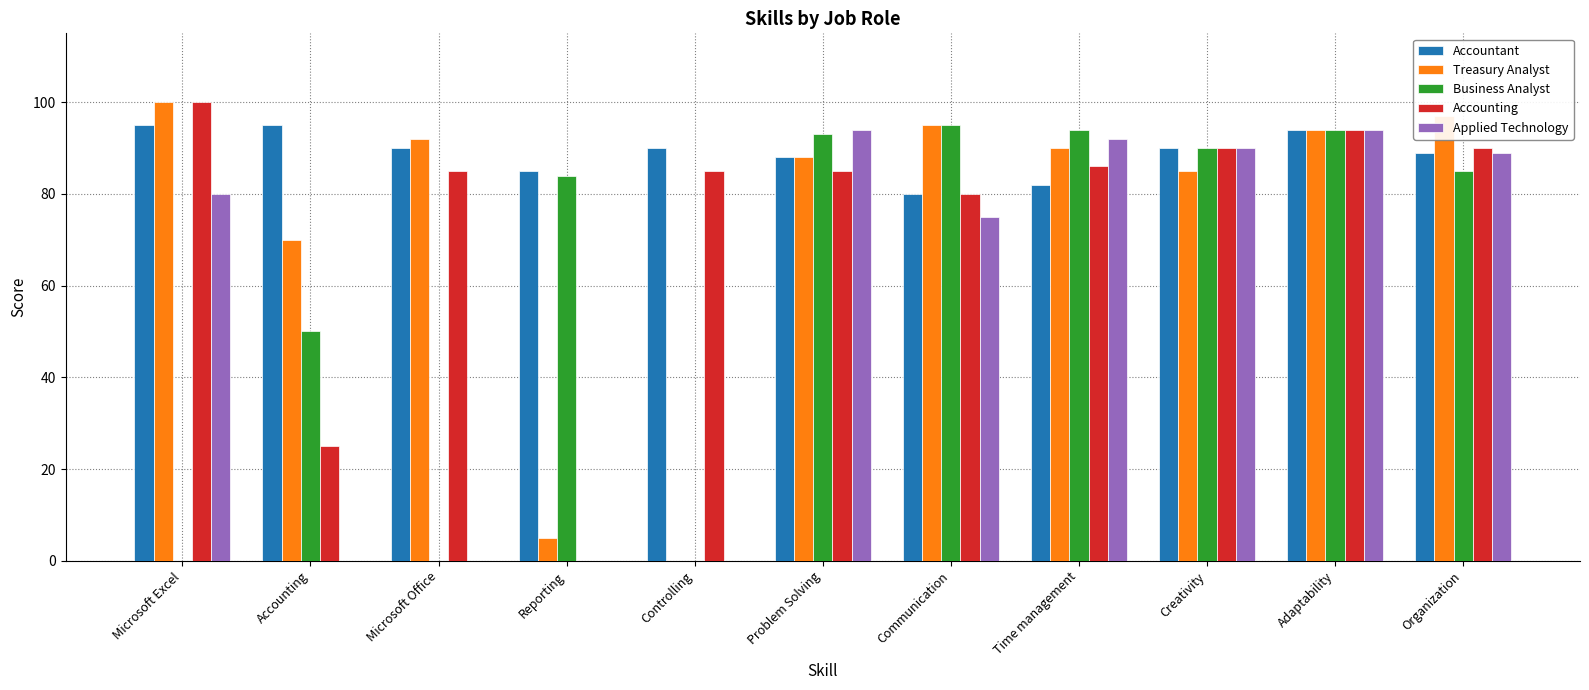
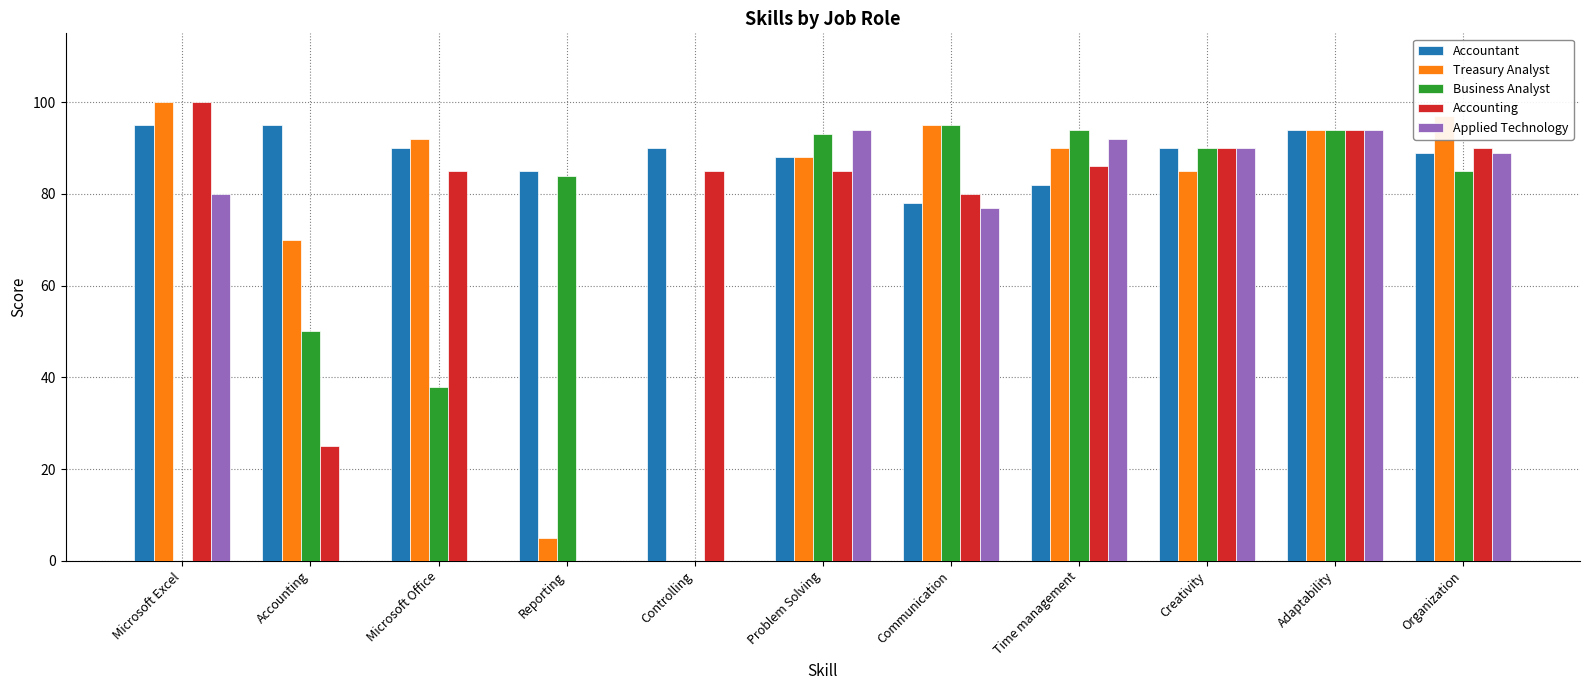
Business Analyst, Microsoft Office: 0 -> 38
Accountant, Communication: 80 -> 78
Applied Technology, Communication: 75 -> 77
